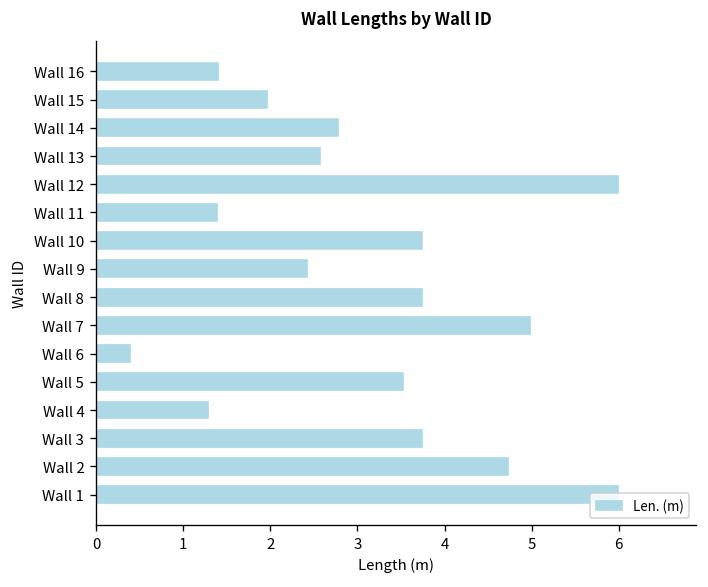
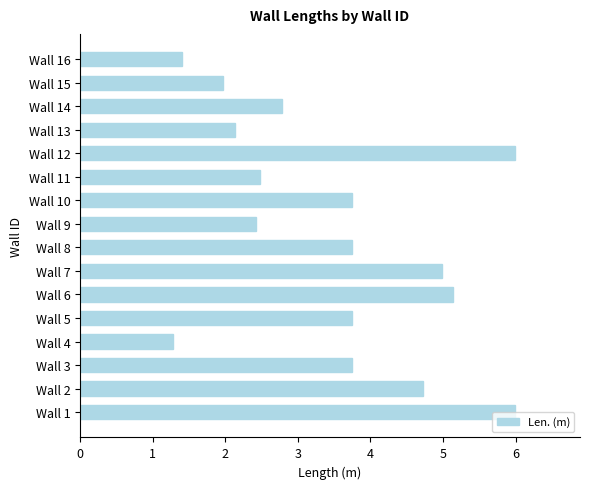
Wall 13: 2.6 -> 2.1
Wall 11: 1.4 -> 2.5
Wall 6: 0.4 -> 5.1
Wall 5: 3.5 -> 3.7
